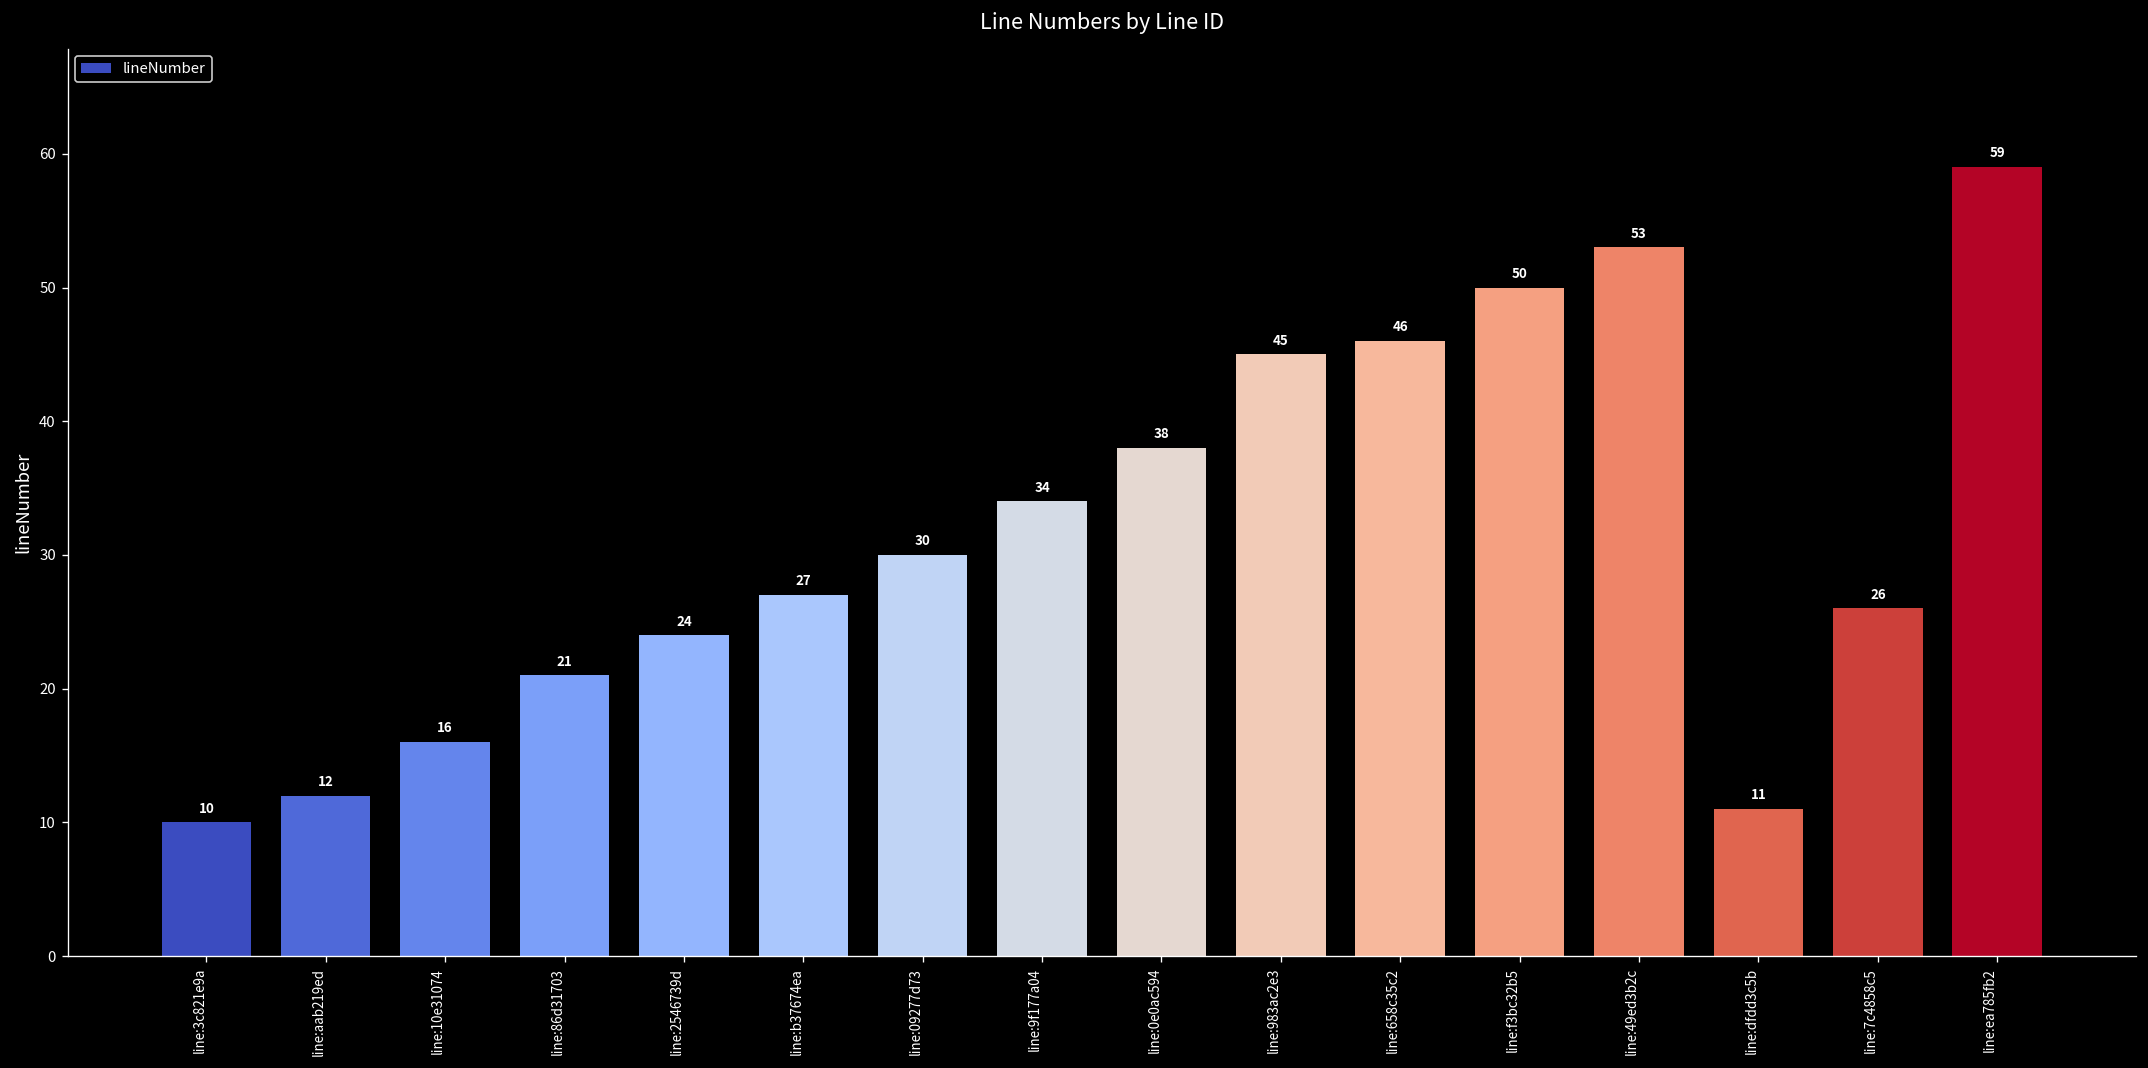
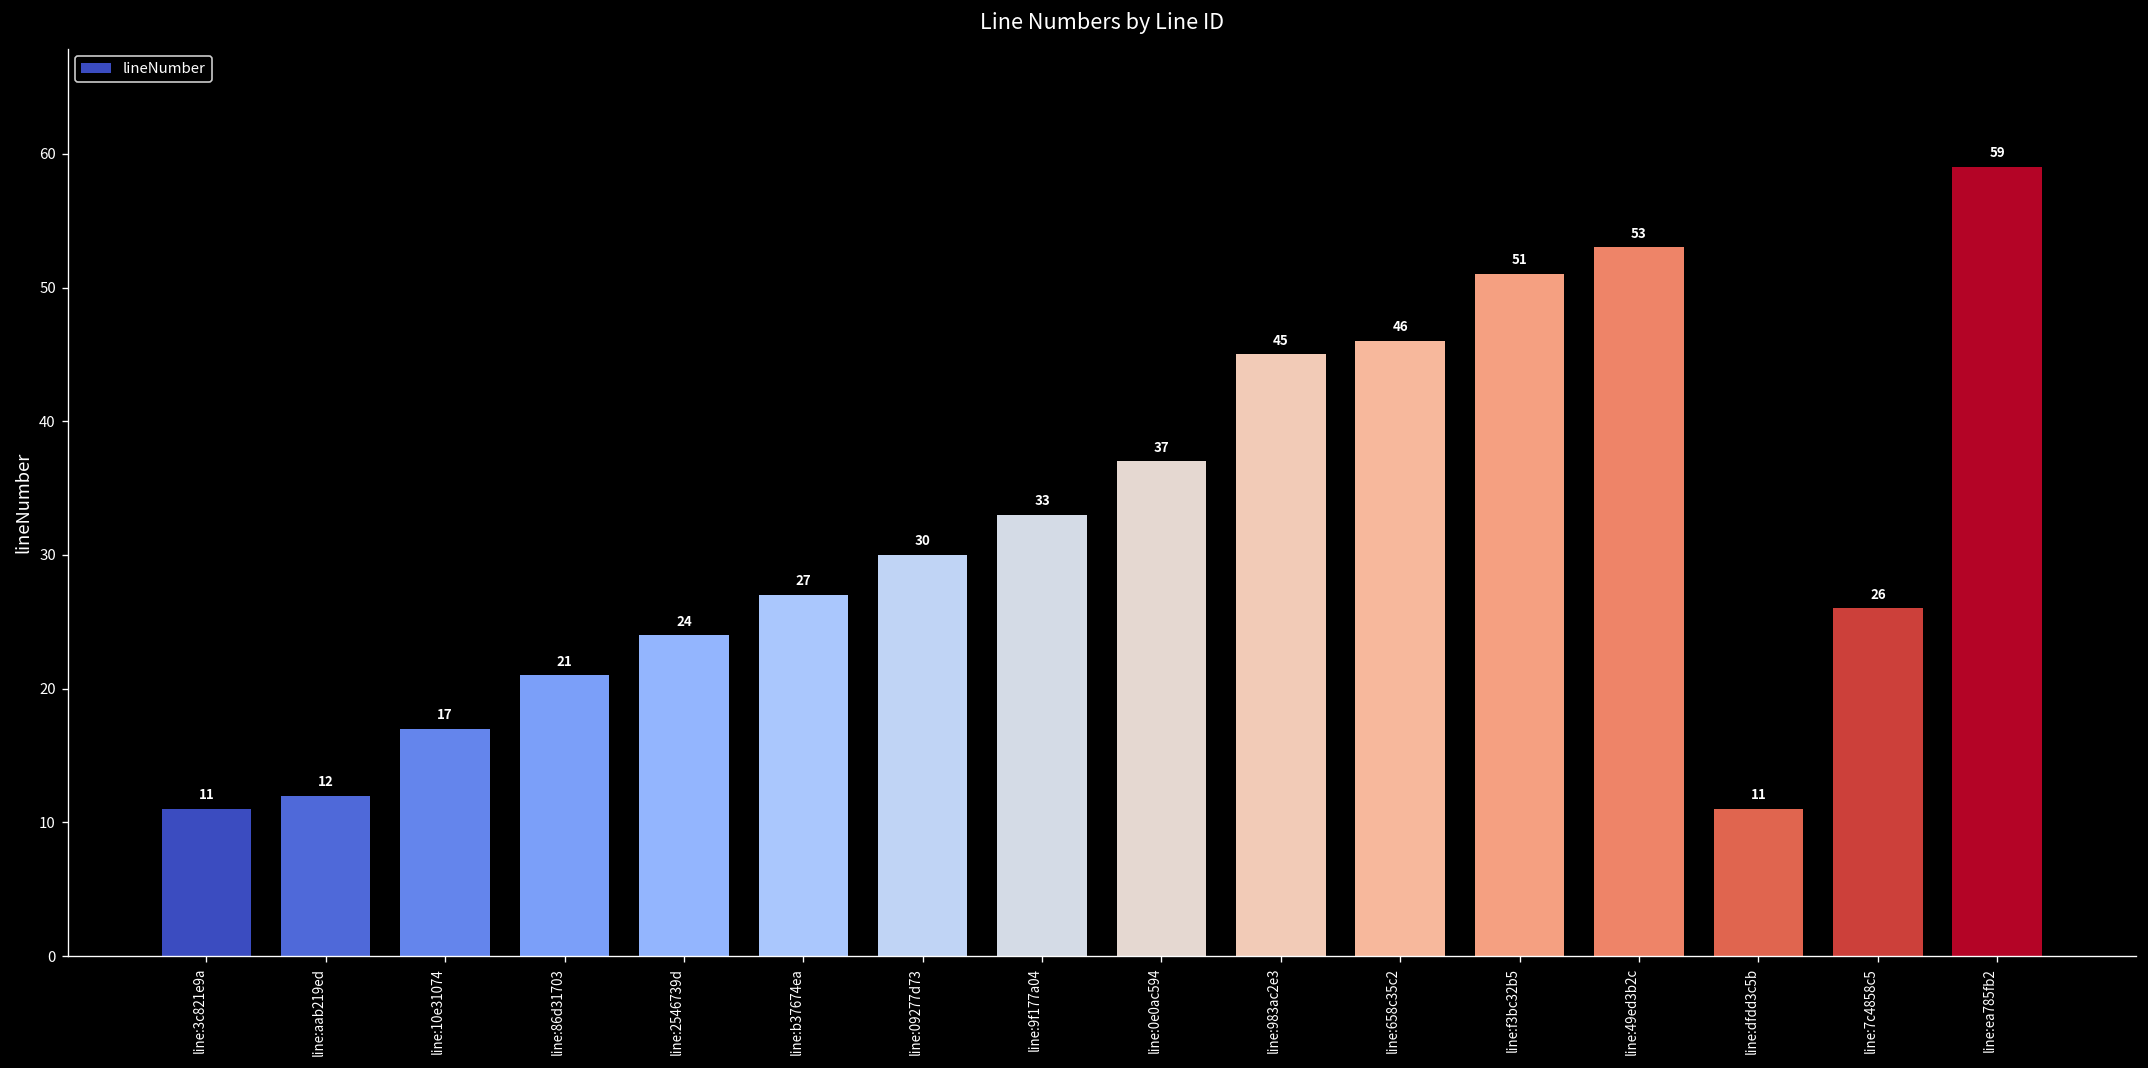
line:3c821e9a: 10 -> 11
line:10e31074: 16 -> 17
line:9f177a04: 34 -> 33
line:0e0ac594: 38 -> 37
line:f3bc32b5: 50 -> 51
